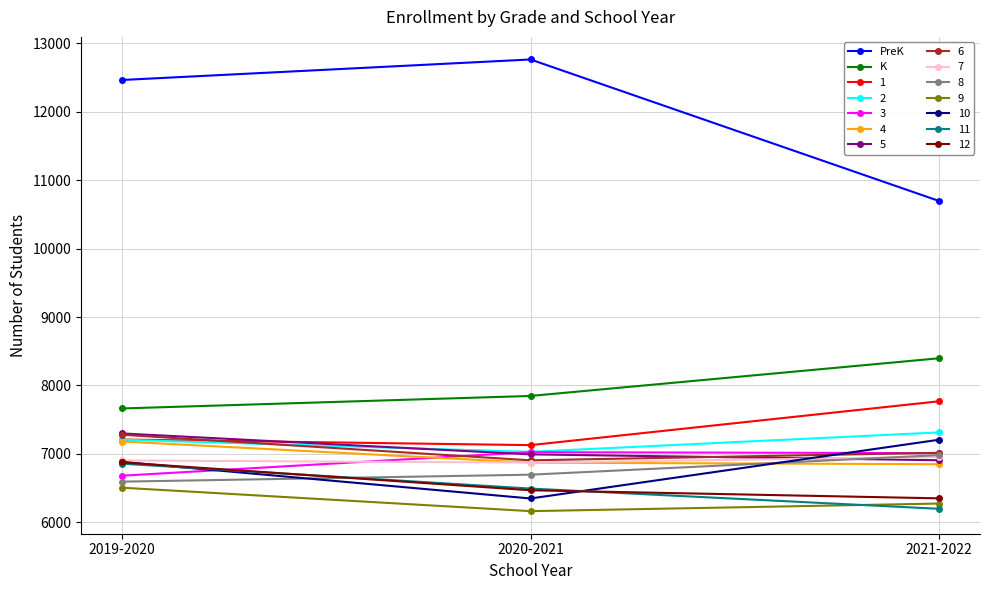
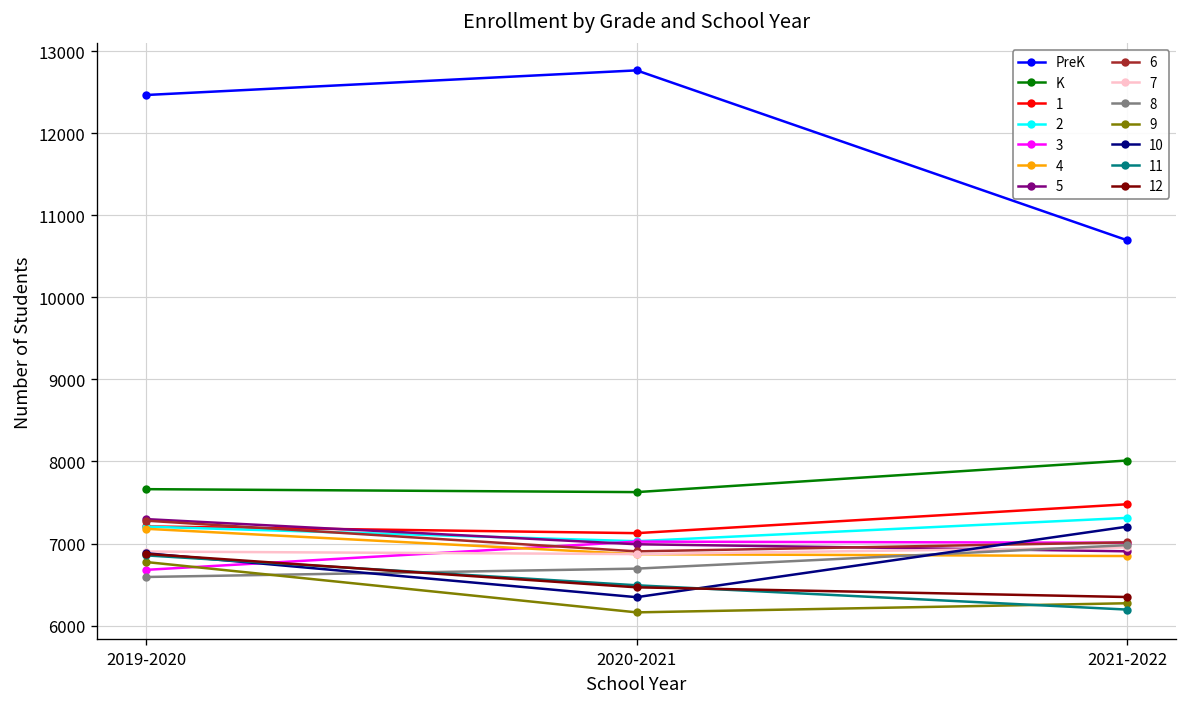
9, 2019-2020: 6500 -> 6800
K, 2020-2021: 7800 -> 7600
K, 2021-2022: 8400 -> 8000
1, 2021-2022: 7800 -> 7500
